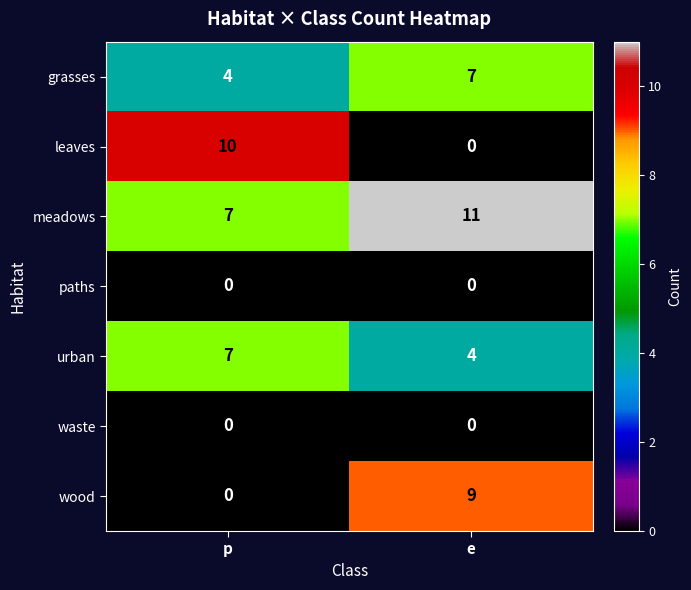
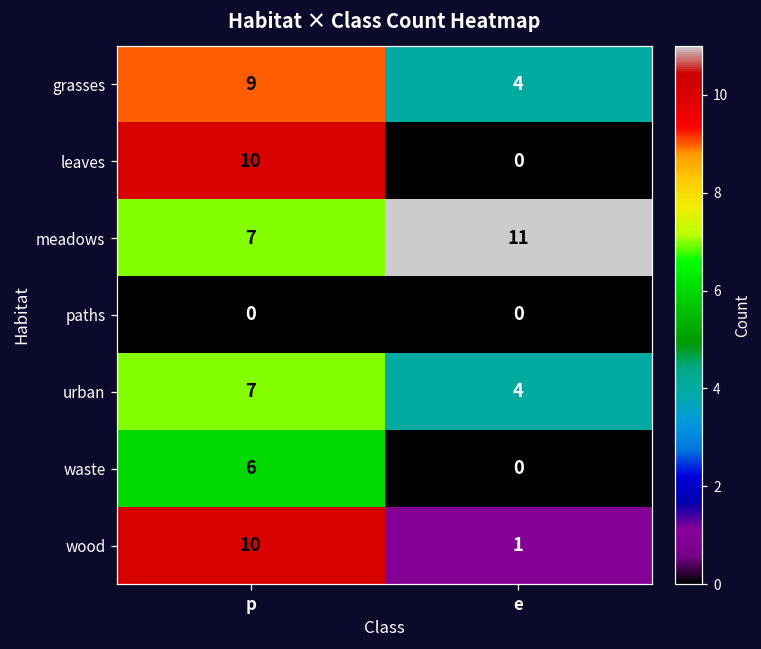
grasses, p: 4 -> 9
grasses, e: 7 -> 4
waste, p: 0 -> 6
wood, p: 0 -> 10
wood, e: 9 -> 1
